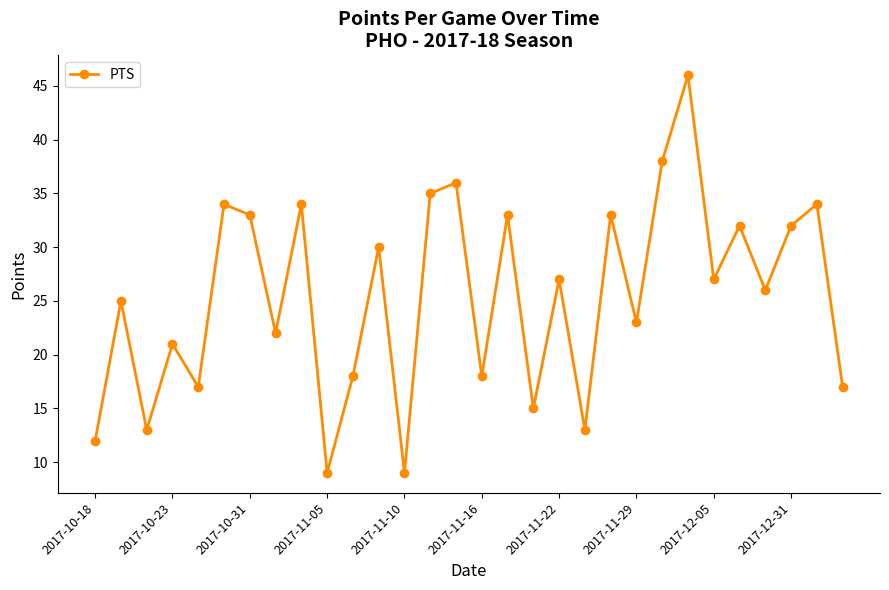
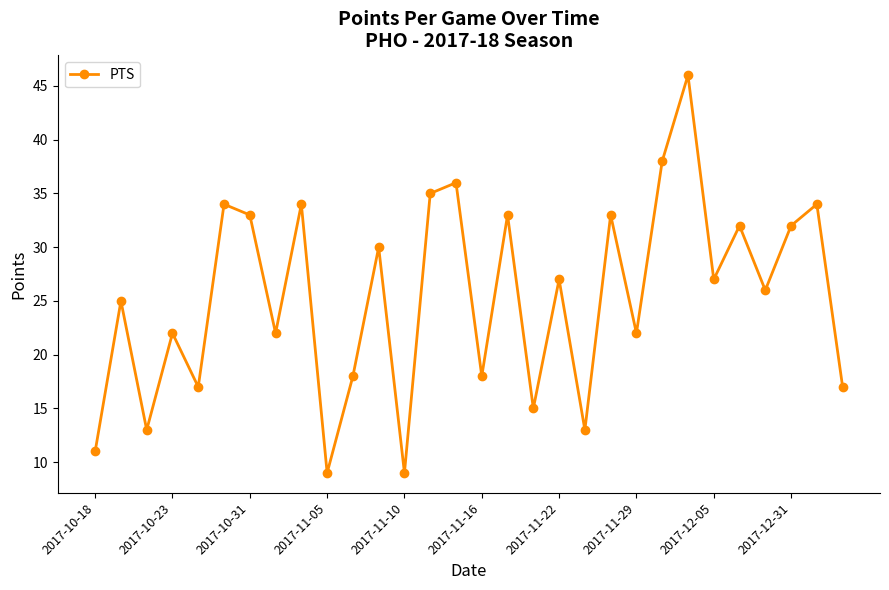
2017-10-18: 12 -> 11
2017-10-23: 21 -> 22
2017-11-29: 23 -> 22
